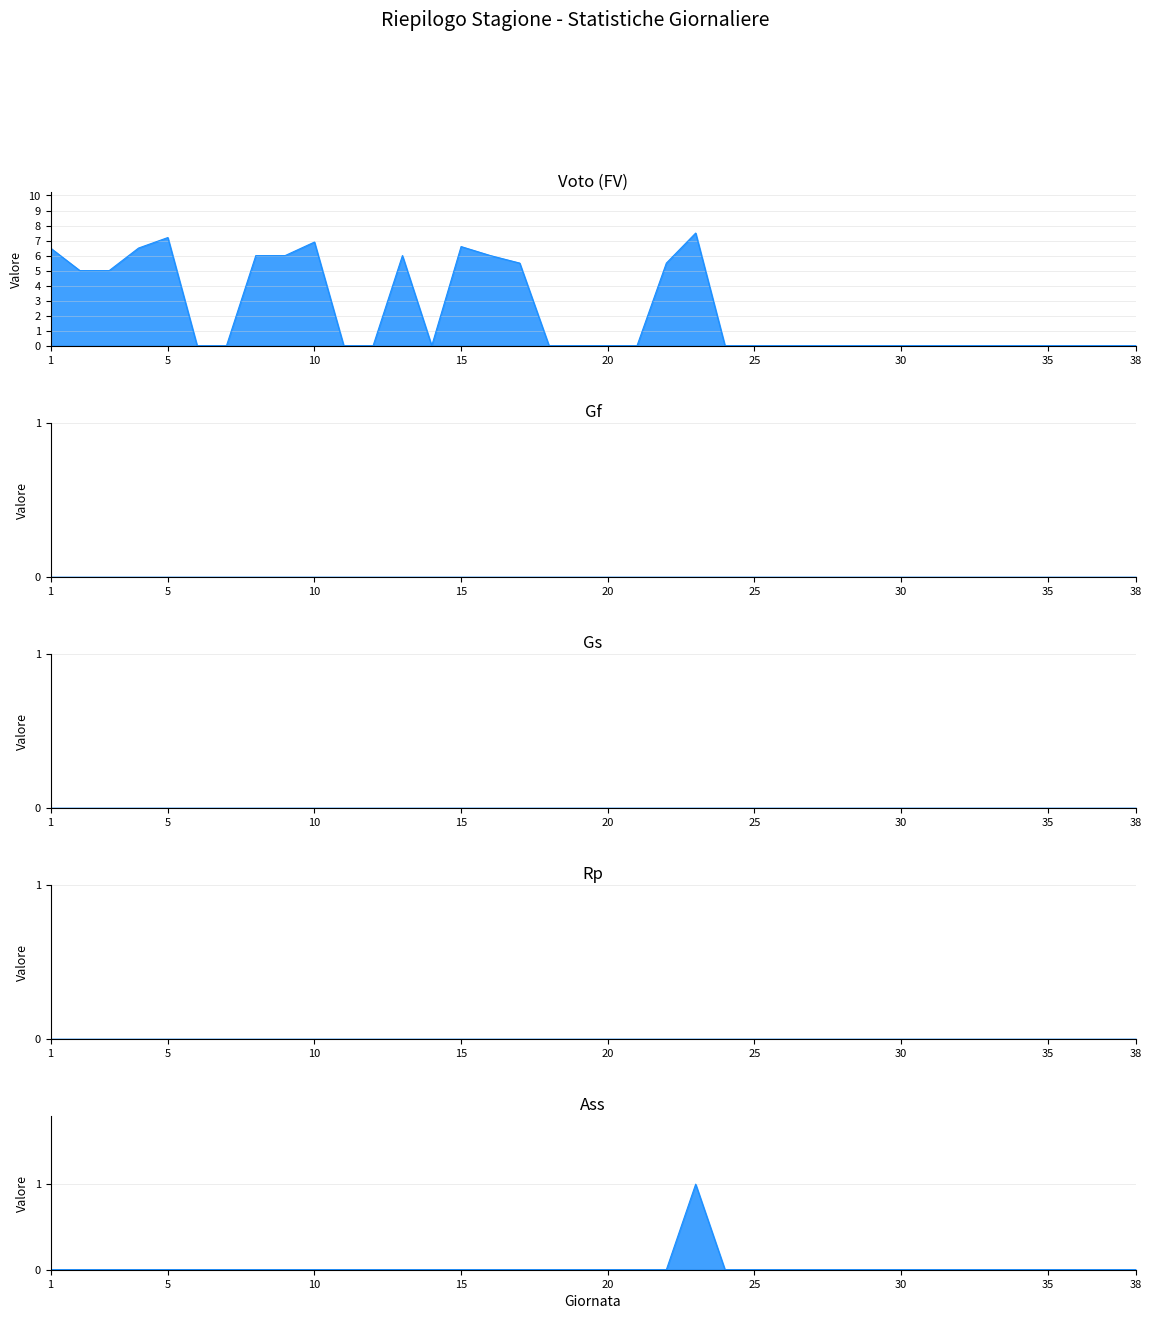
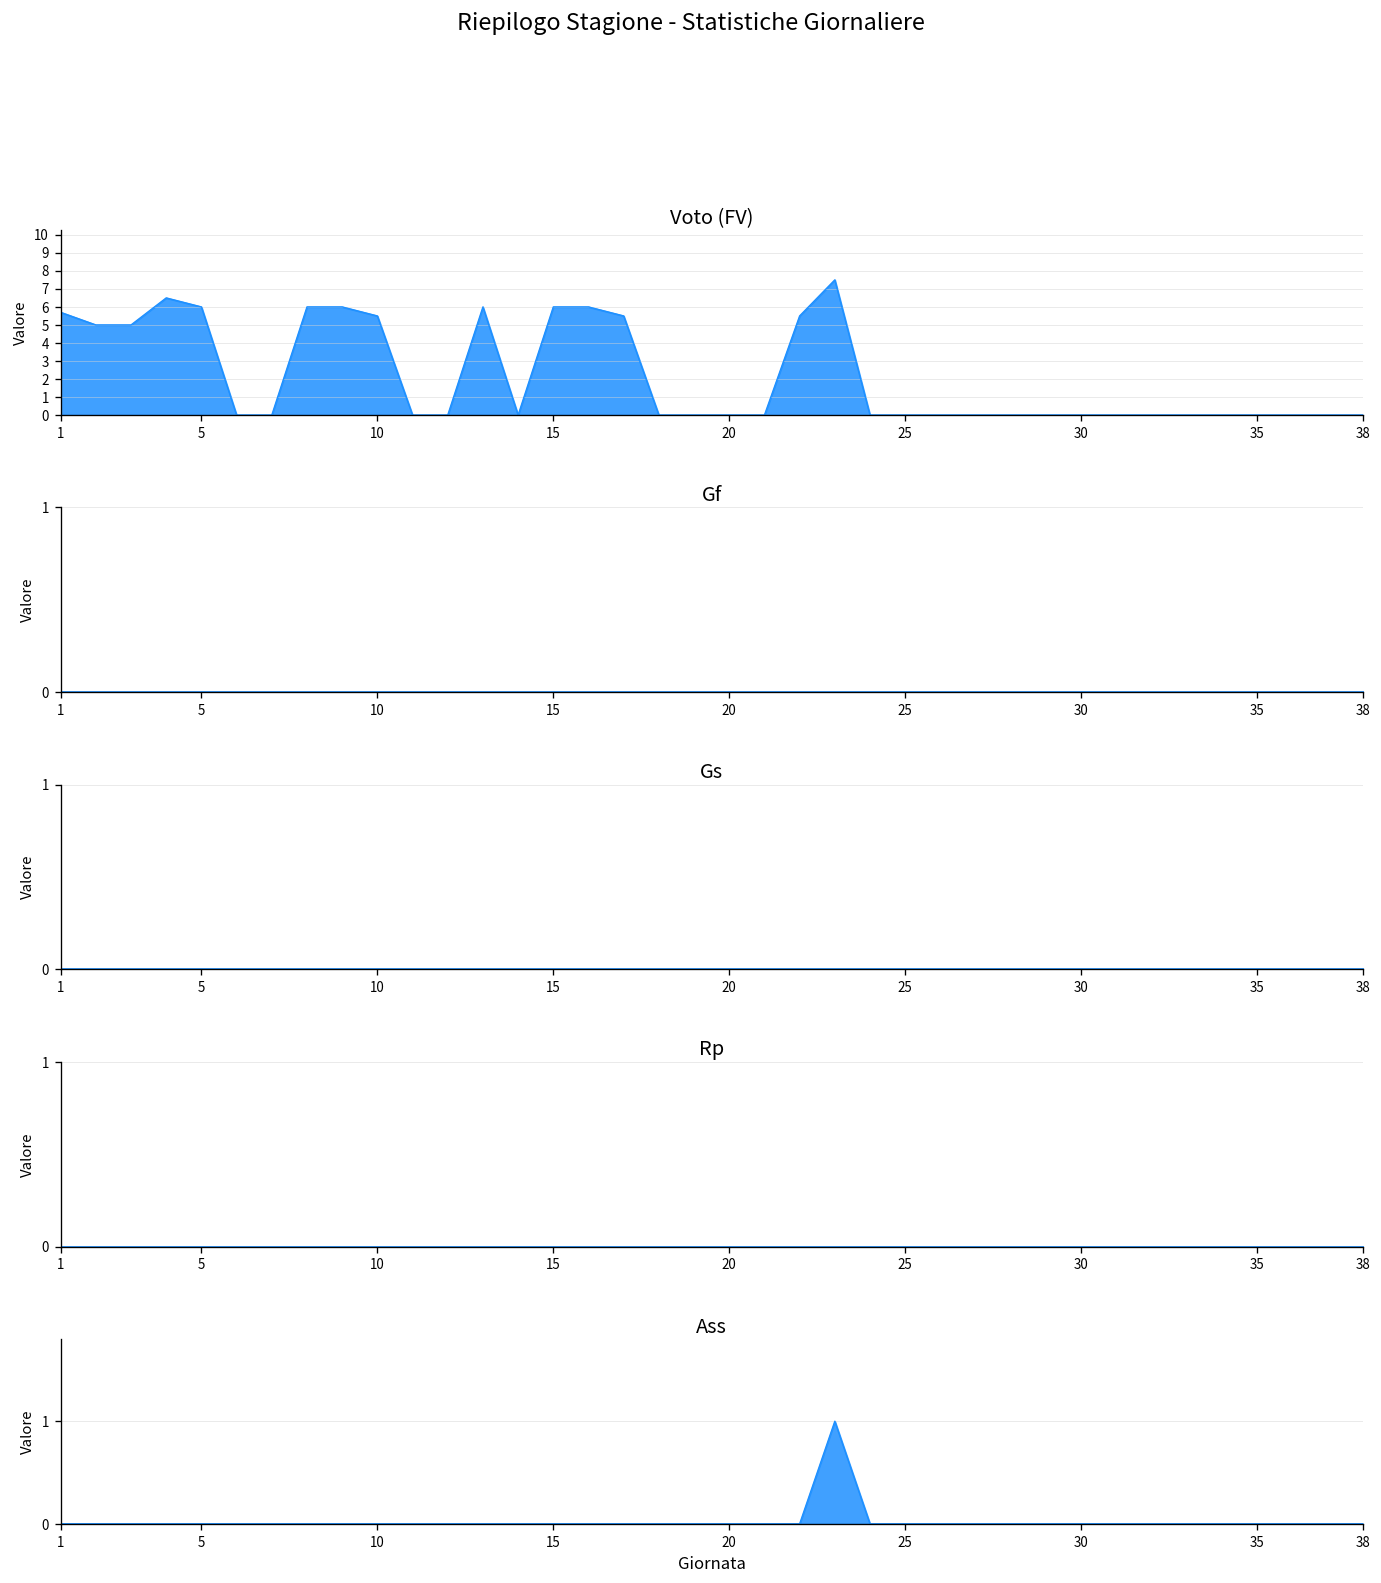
Voto (FV), 1: 6.5 -> 5.7
Voto (FV), 5: 7.2 -> 6.0
Voto (FV), 10: 6.9 -> 5.5
Voto (FV), 15: 6.6 -> 6.0
